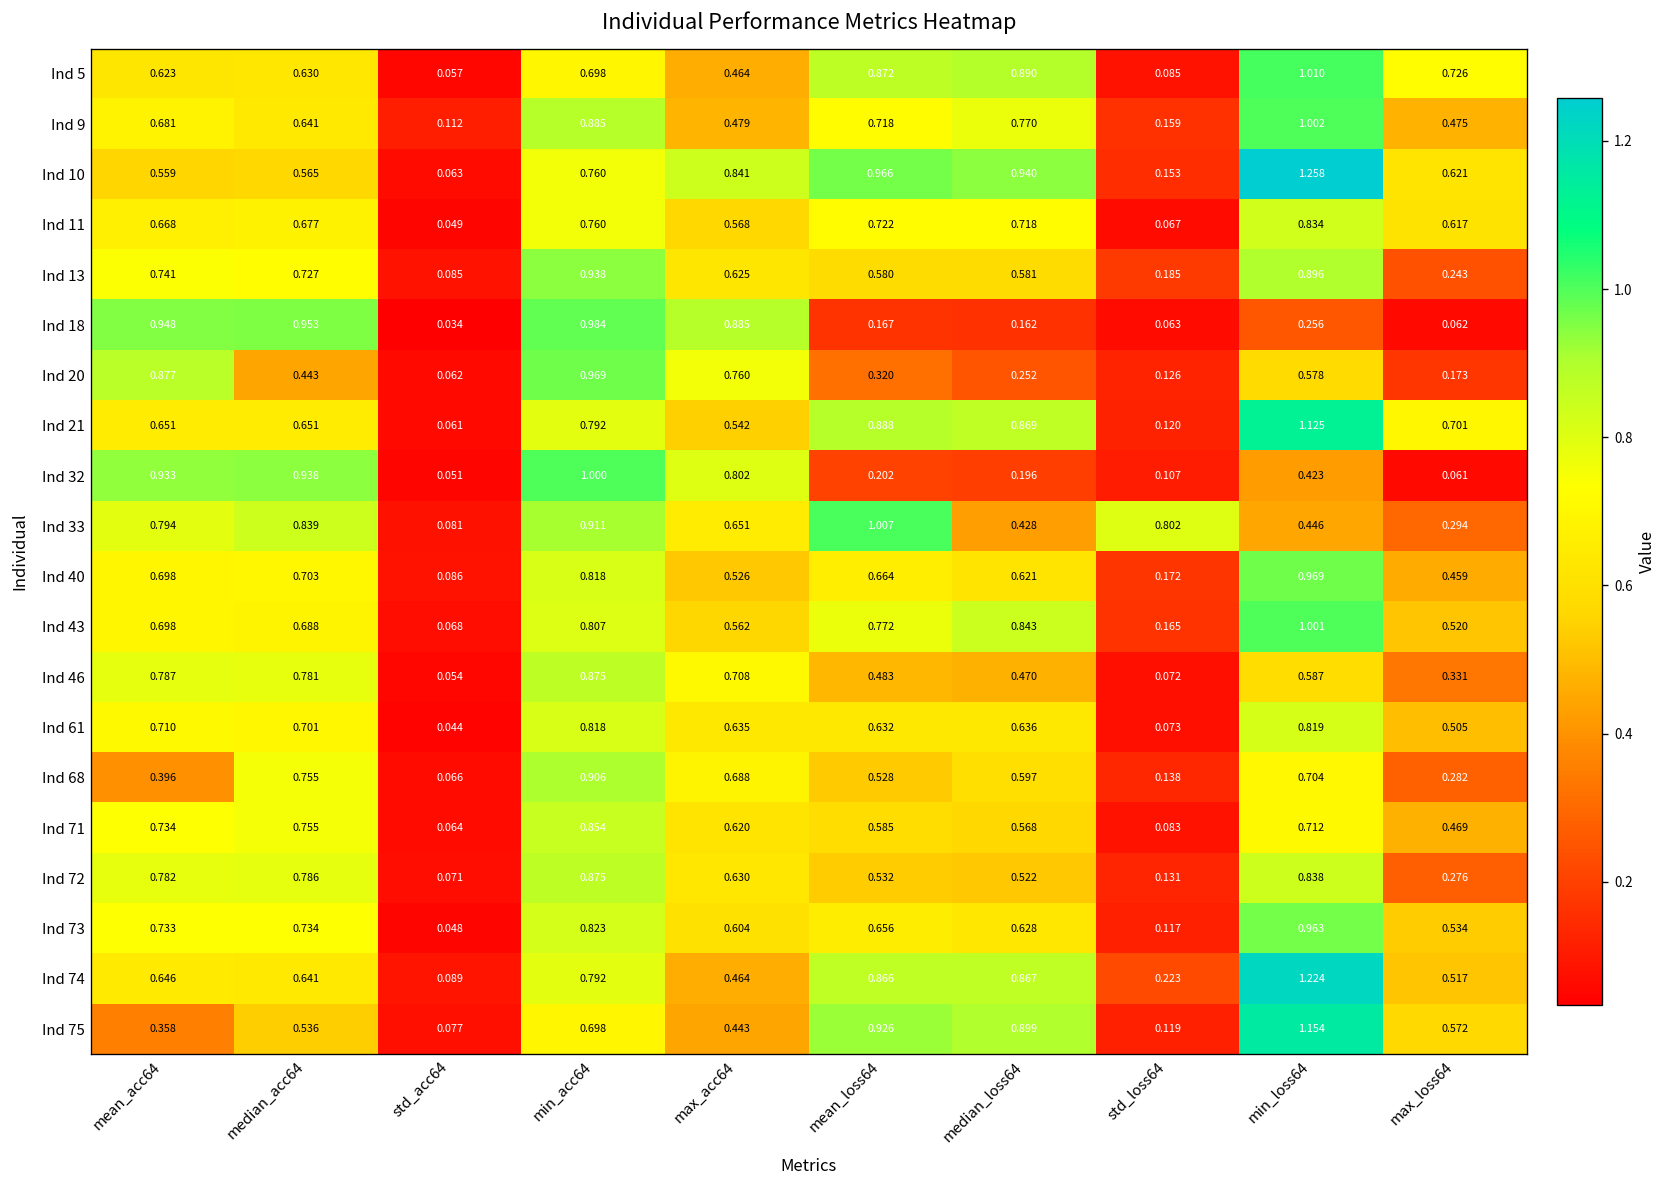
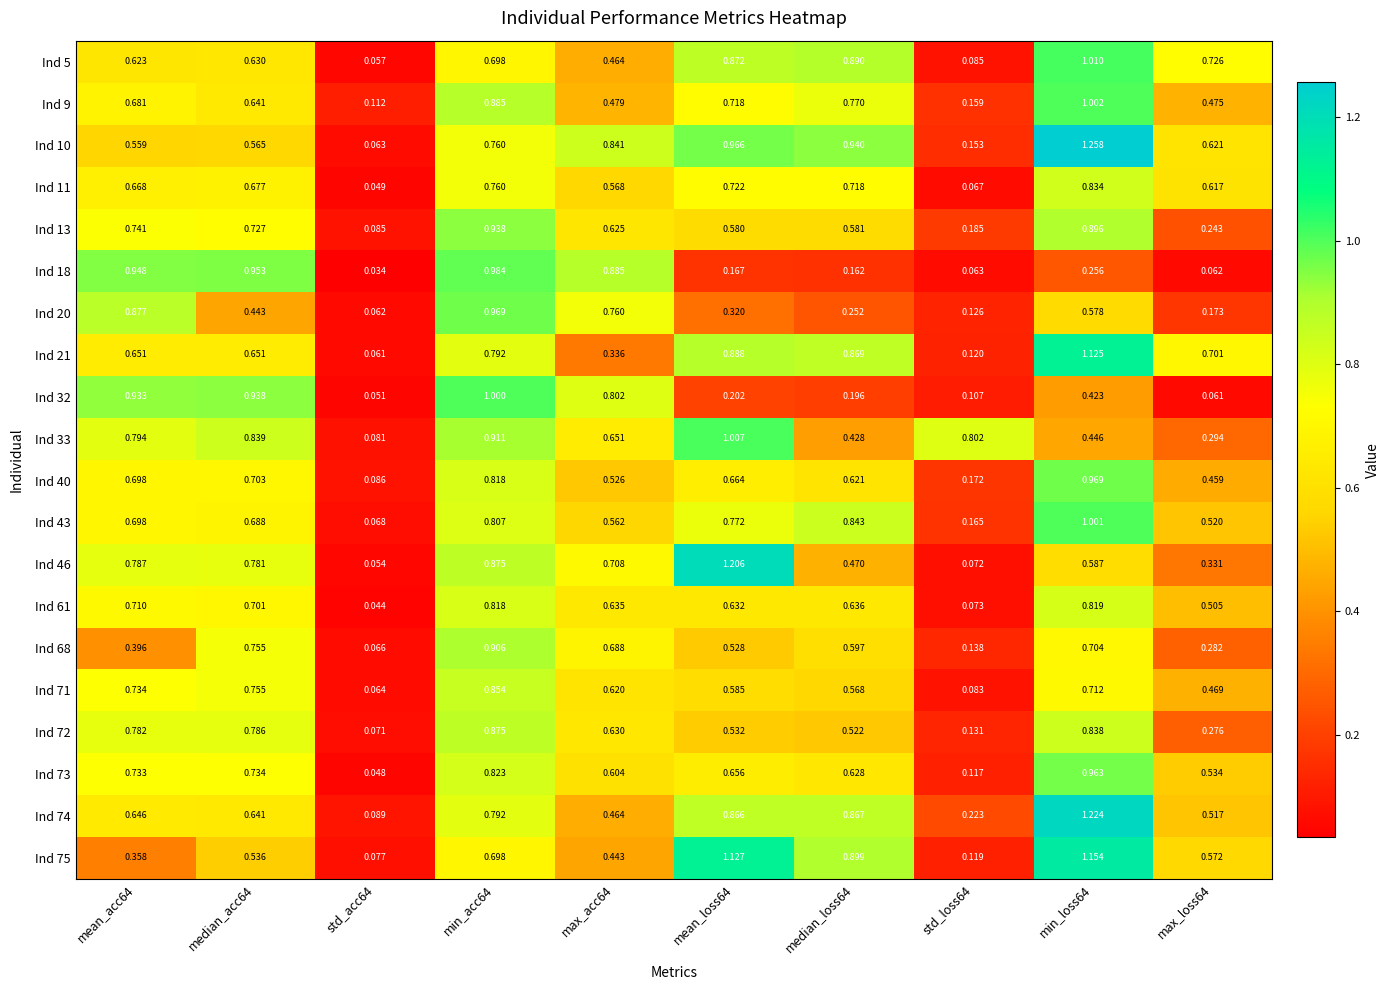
Ind 21, max_acc64: 0.542 -> 0.336
Ind 46, mean_loss64: 0.483 -> 1.206
Ind 75, mean_loss64: 0.926 -> 1.127
